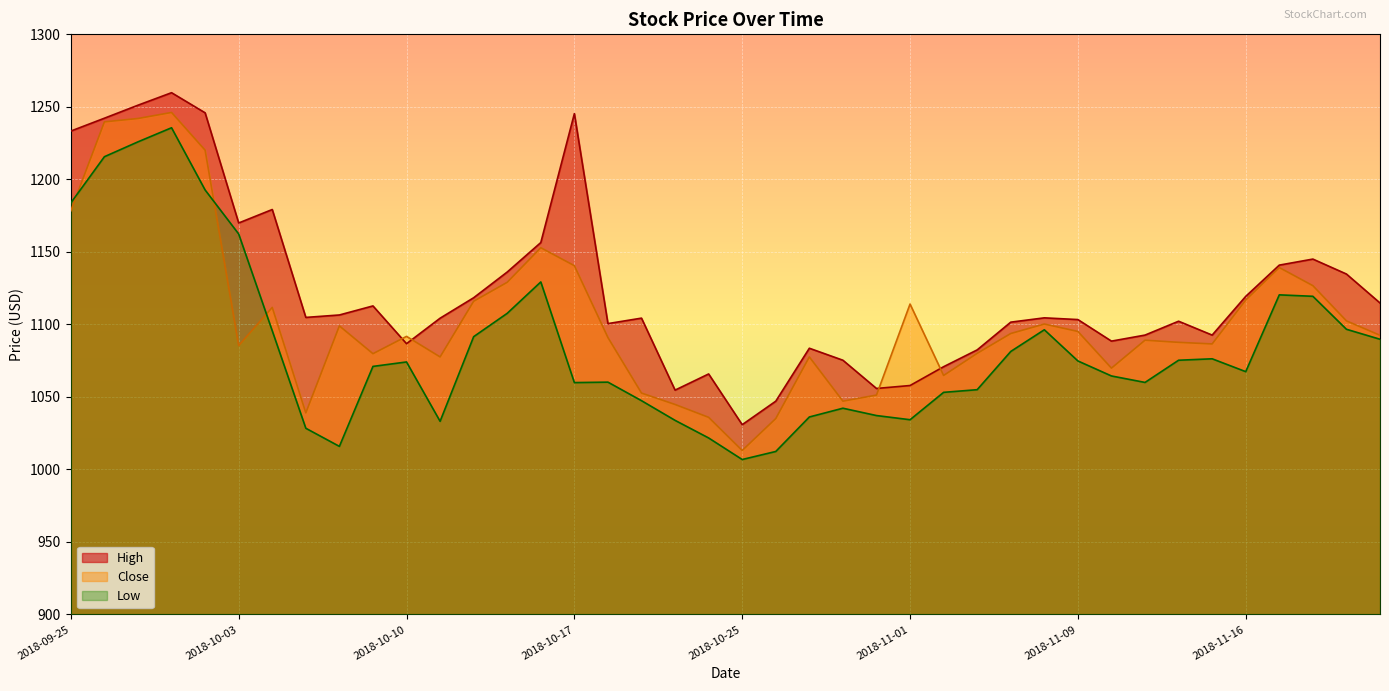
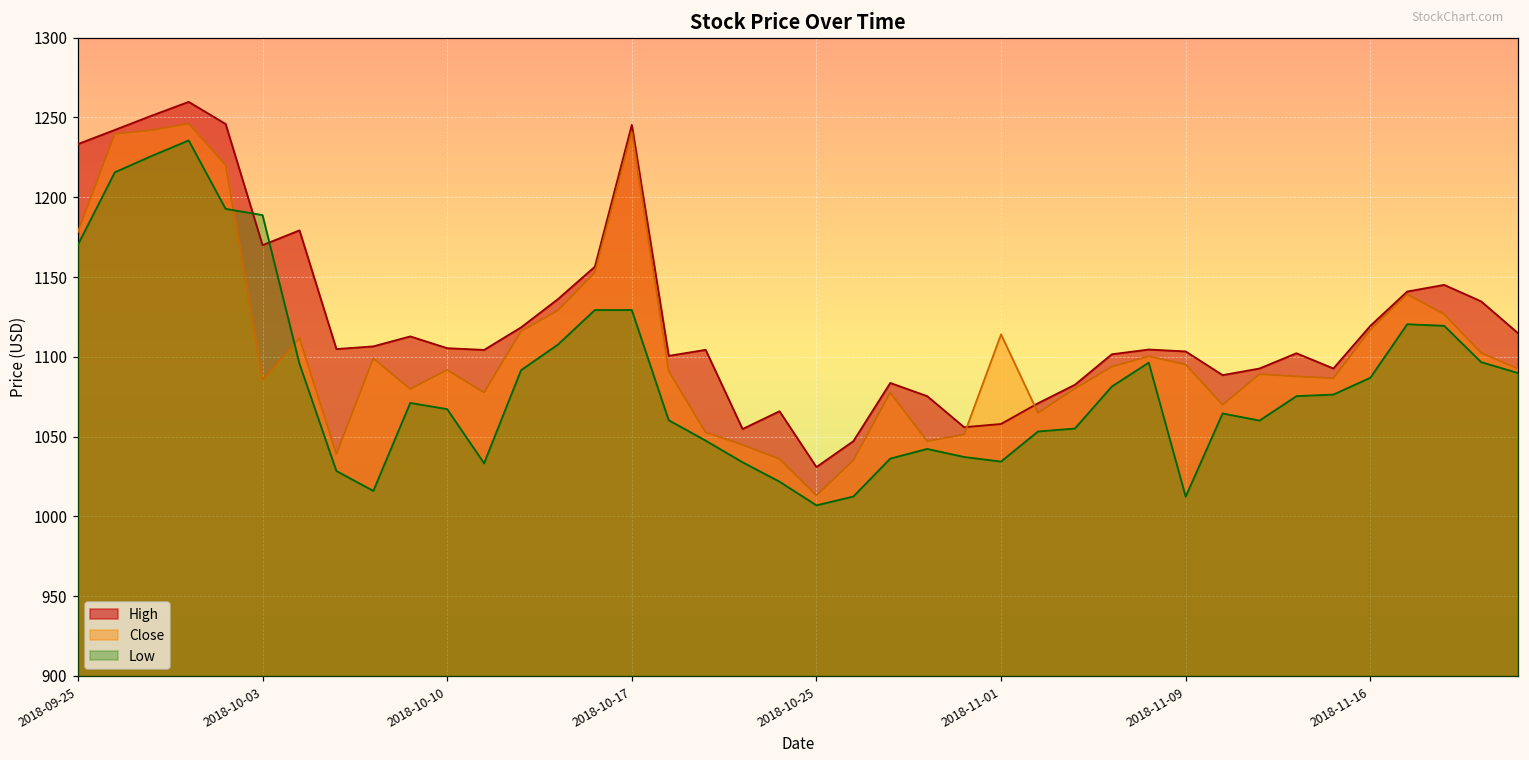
Low, 2018-09-25: 1184 -> 1170
Low, 2018-10-03: 1162 -> 1189
High, 2018-10-10: 1087 -> 1105
Low, 2018-10-10: 1074 -> 1067
Close, 2018-10-17: 1140 -> 1241
Low, 2018-10-17: 1060 -> 1129
Low, 2018-11-09: 1075 -> 1012
Low, 2018-11-16: 1067 -> 1087
